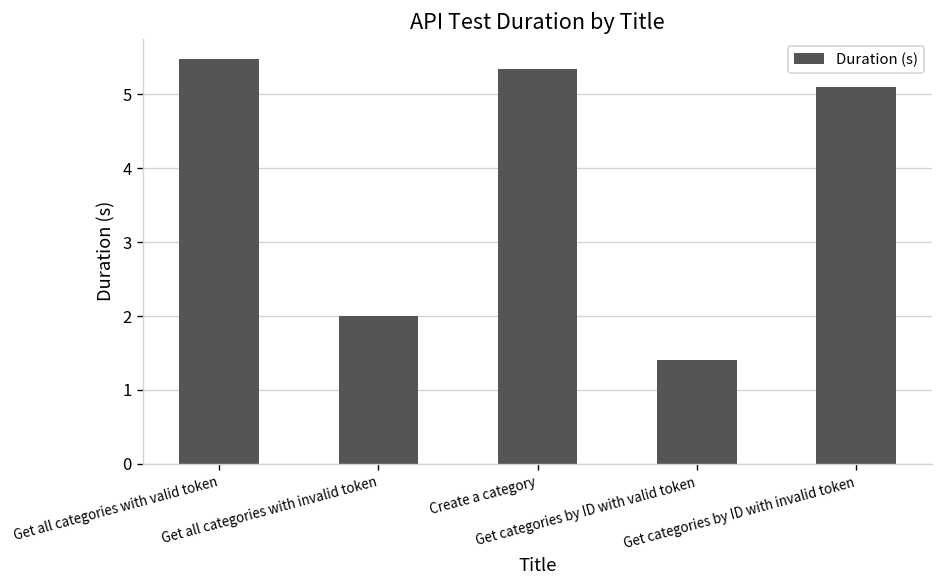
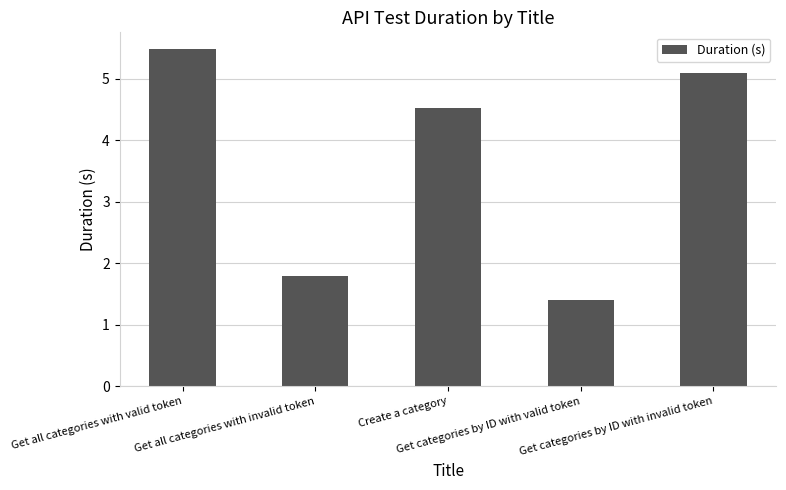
Get all categories with invalid token: 2.0 -> 1.8
Create a category: 5.4 -> 4.5
